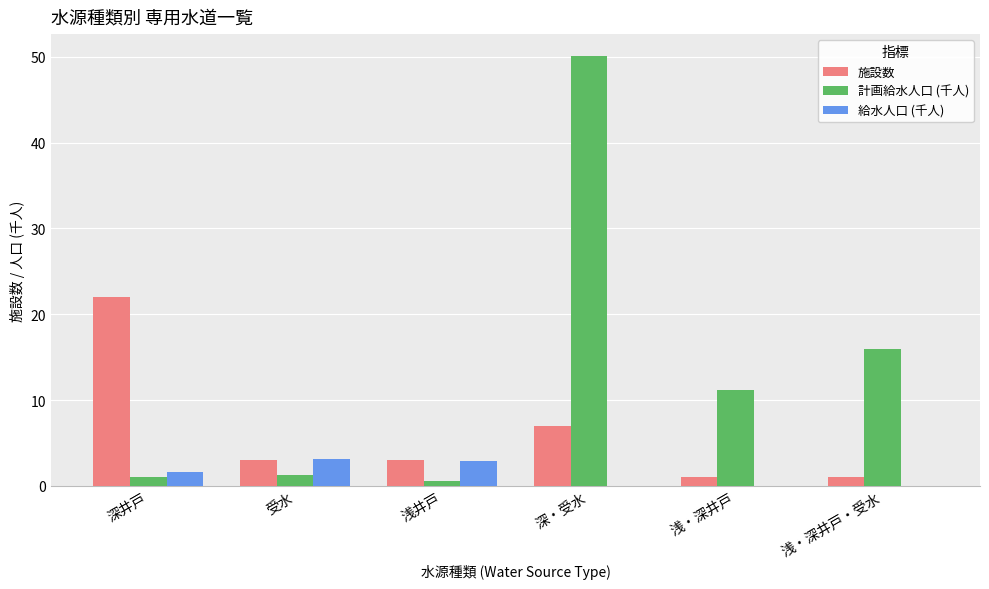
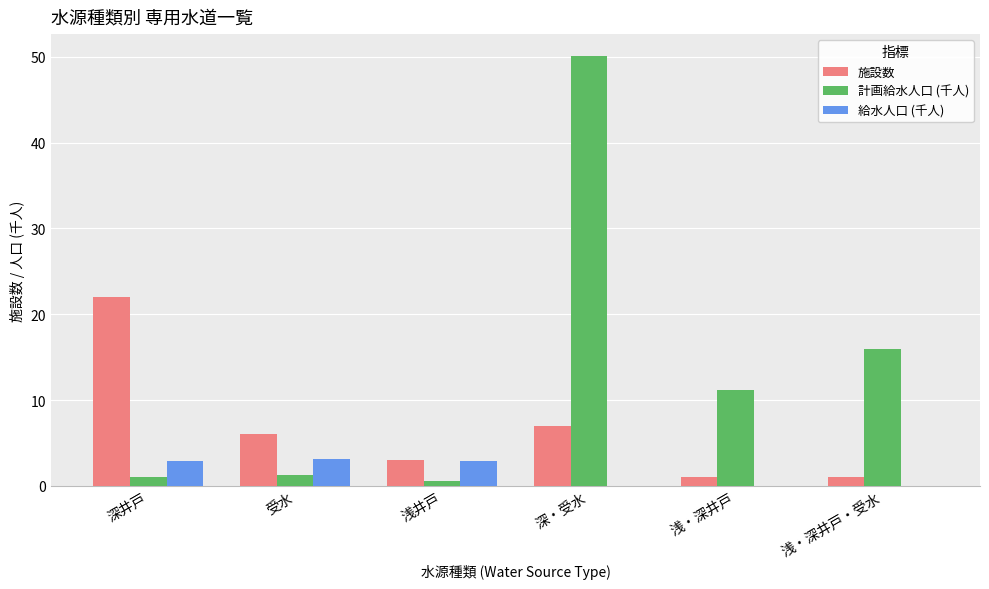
給水人口 (千人), 深井戸: 2 -> 3
施設数, 受水: 3 -> 6
